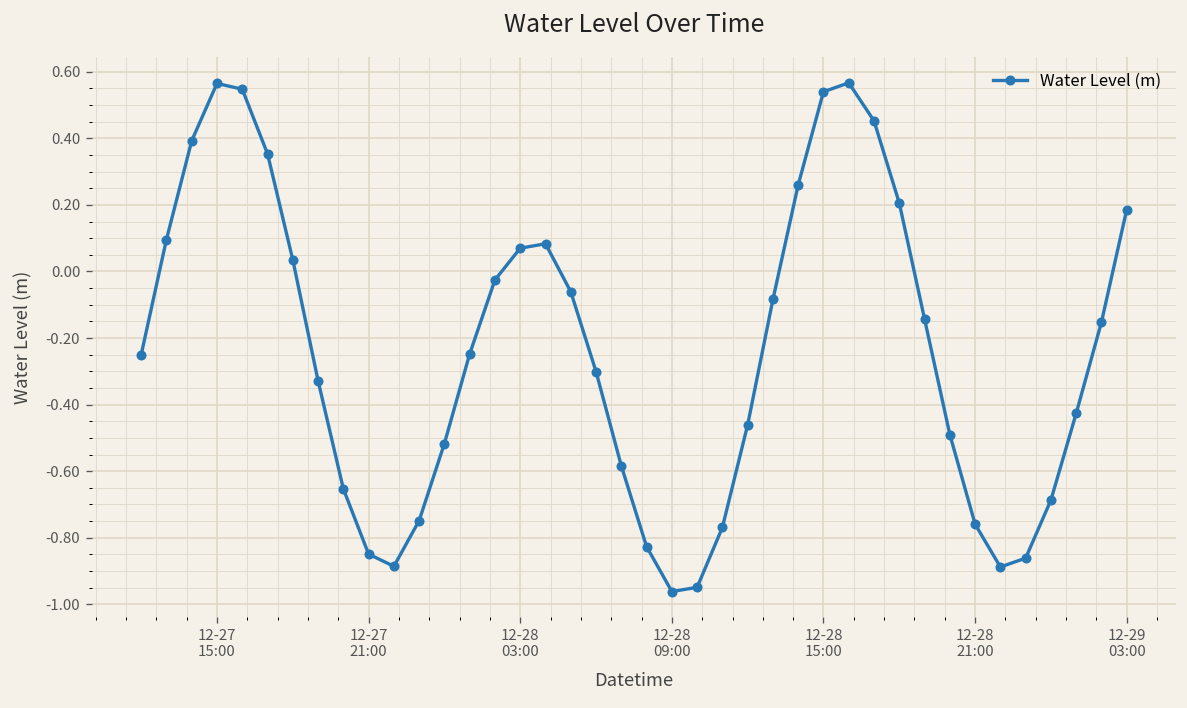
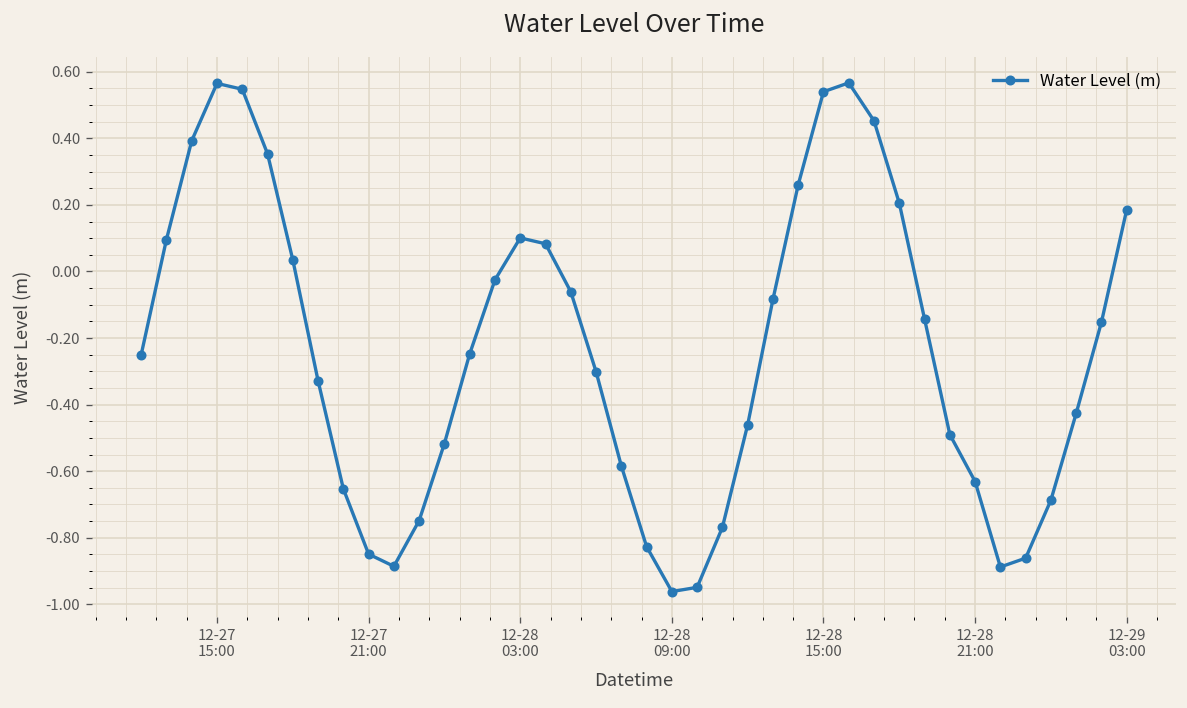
12-28 03:00: 0.07 -> 0.10
12-28 21:00: -0.76 -> -0.63
